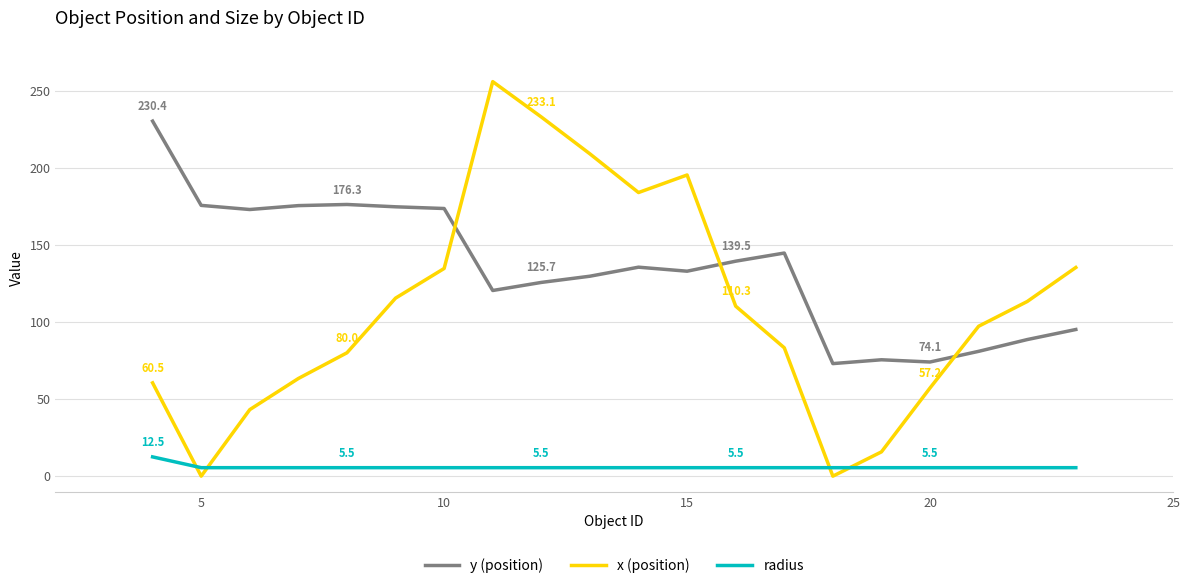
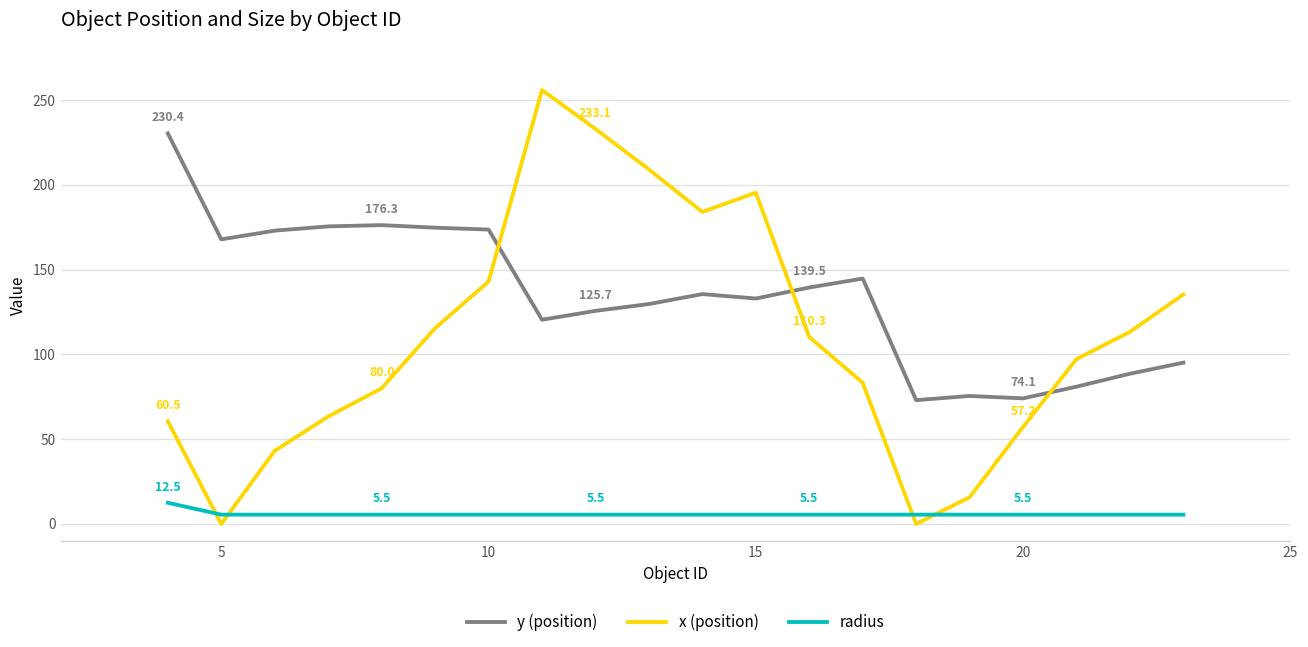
y (position), 5: 176 -> 168
x (position), 10: 135 -> 143
